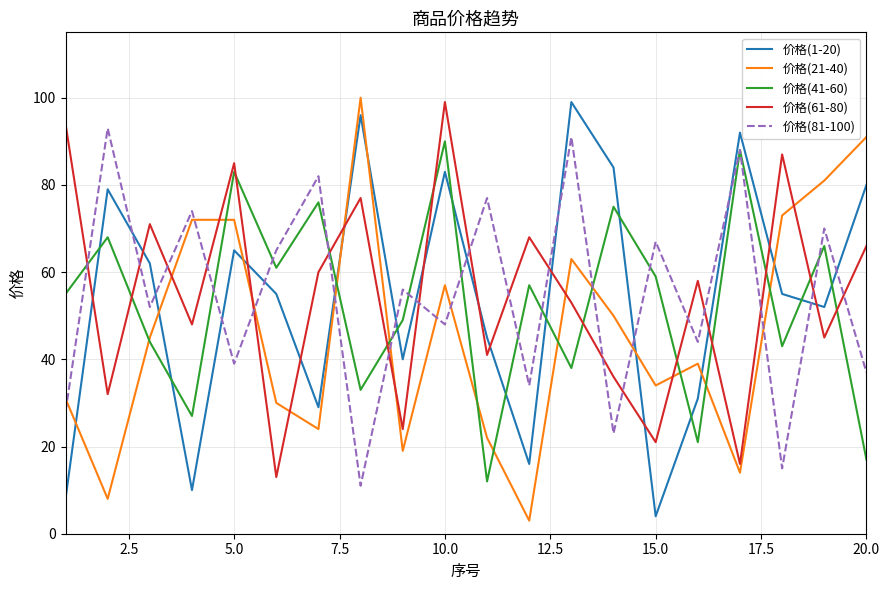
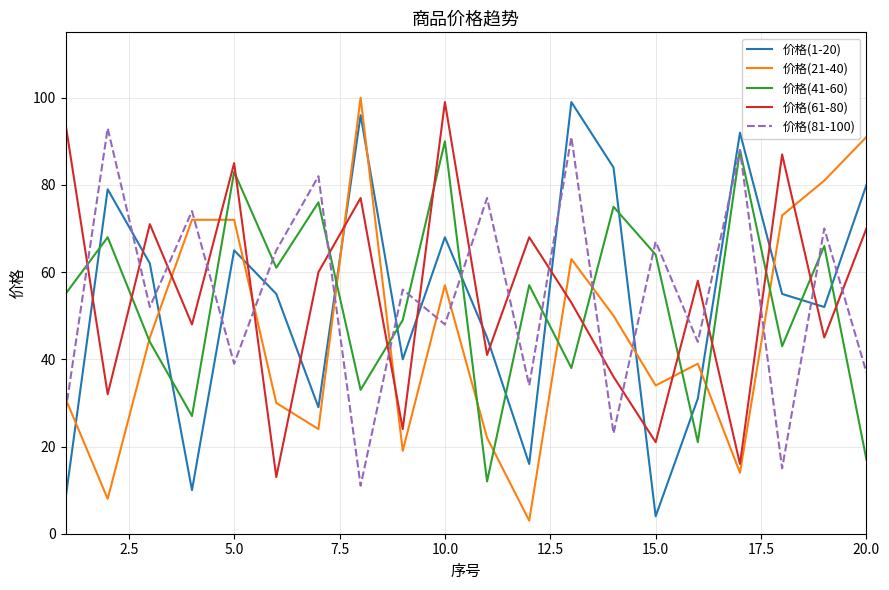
价格(1-20), 10.0: 83 -> 68
价格(41-60), 15.0: 59 -> 64
价格(61-80), 20.0: 66 -> 70
